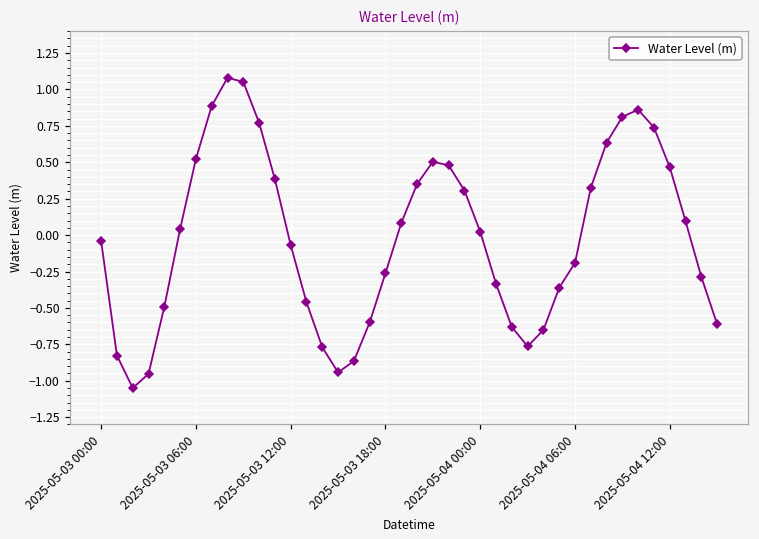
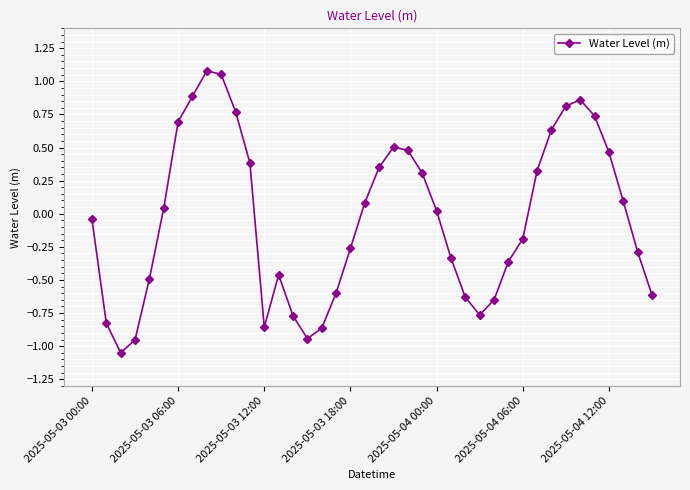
2025-05-03 06:00: 0.52 -> 0.69
2025-05-03 12:00: -0.07 -> -0.86
